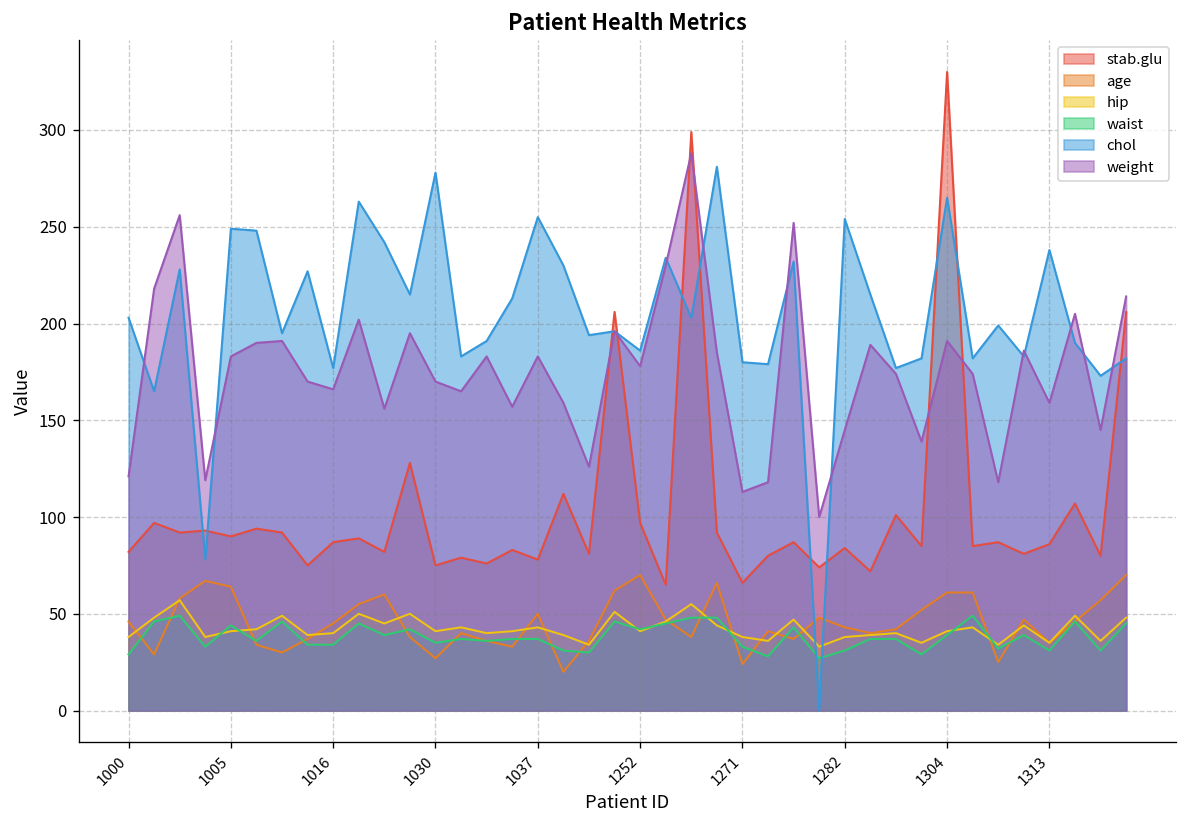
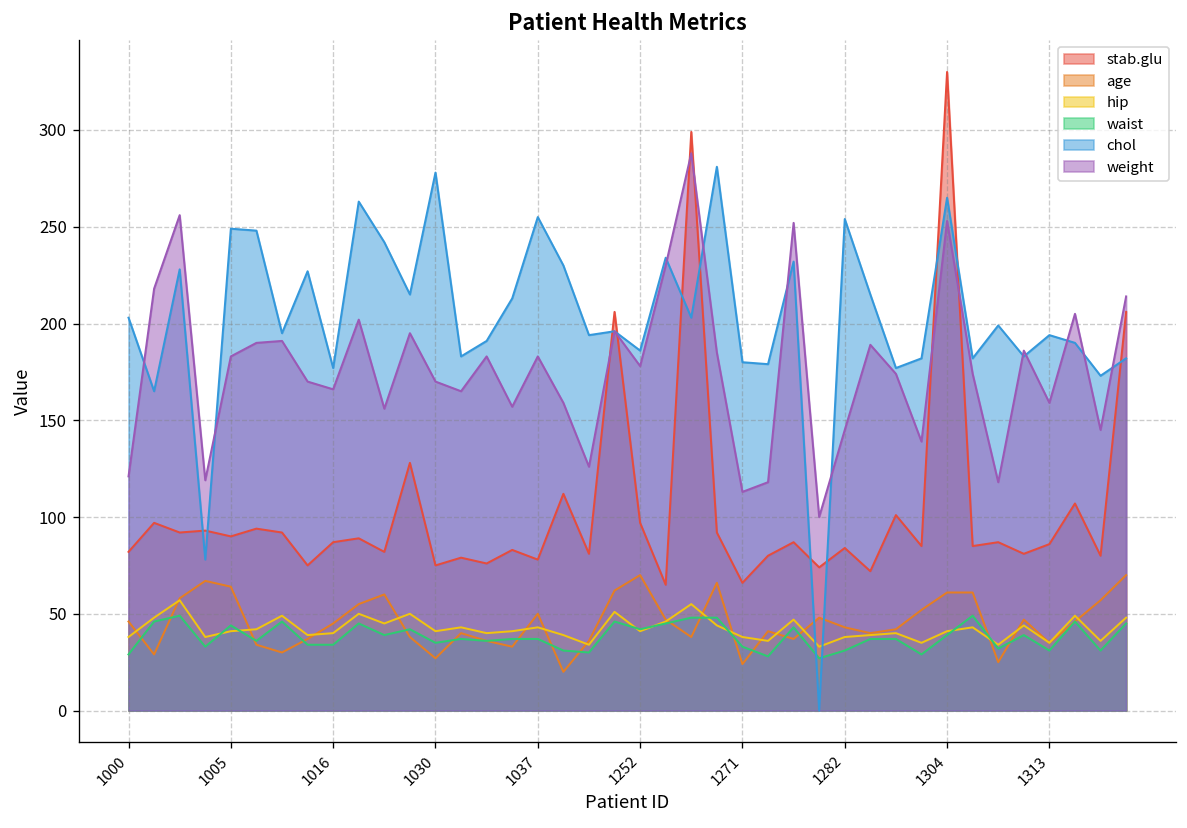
weight, 1304: 191 -> 253
chol, 1313: 238 -> 194
